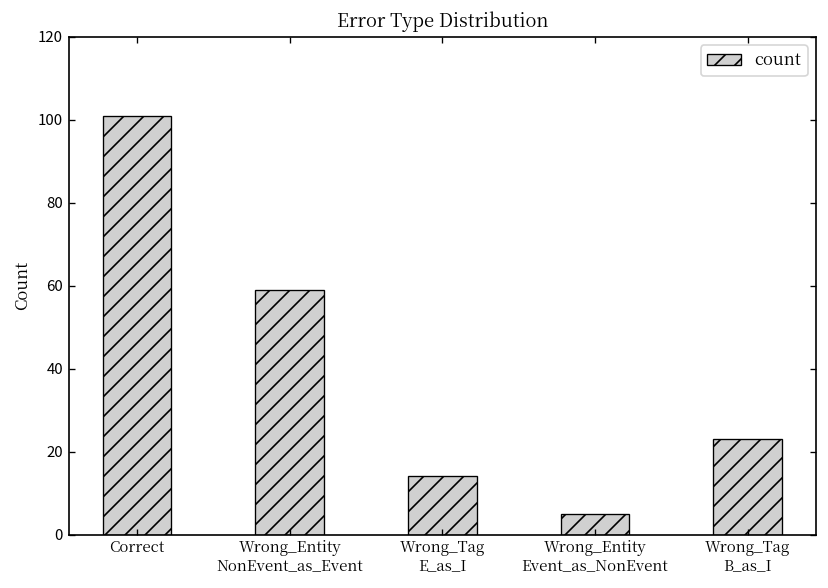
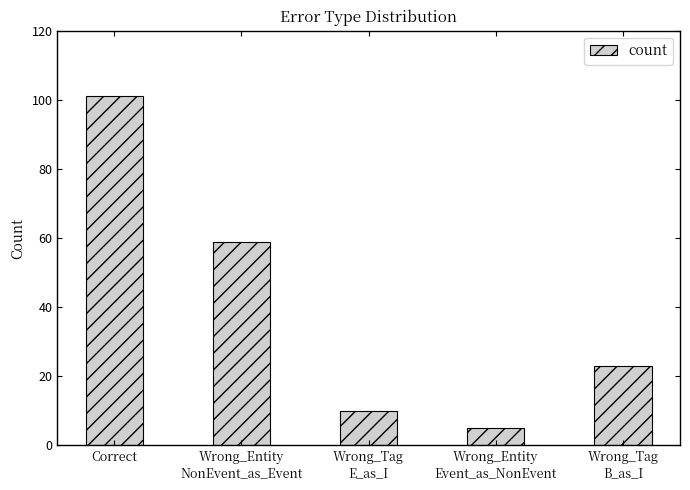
Wrong_Tag E_as_I: 14 -> 10
